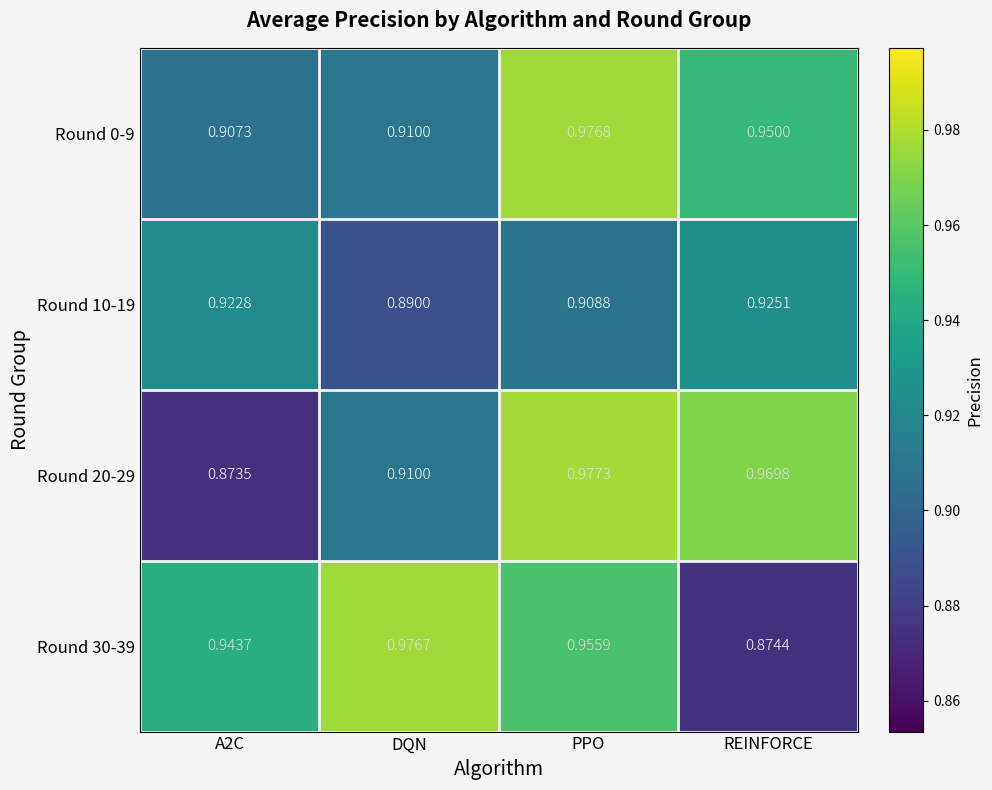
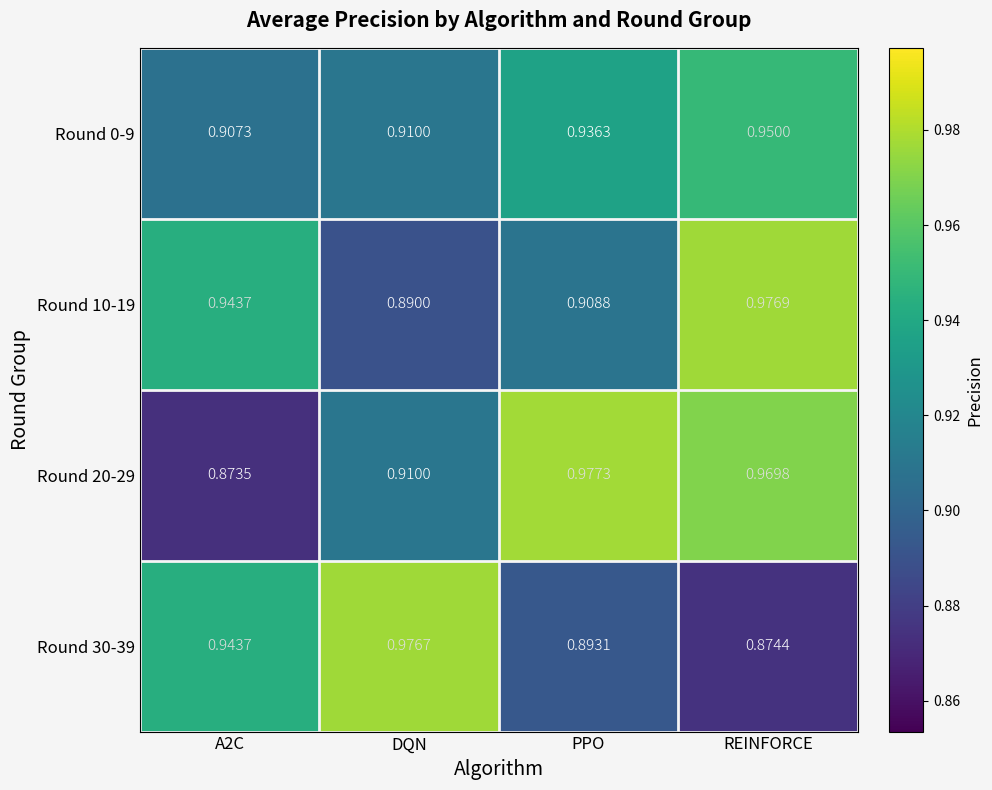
Round 0-9, PPO: 0.9768 -> 0.9363
Round 10-19, A2C: 0.9228 -> 0.9437
Round 10-19, REINFORCE: 0.9251 -> 0.9769
Round 30-39, PPO: 0.9559 -> 0.8931
